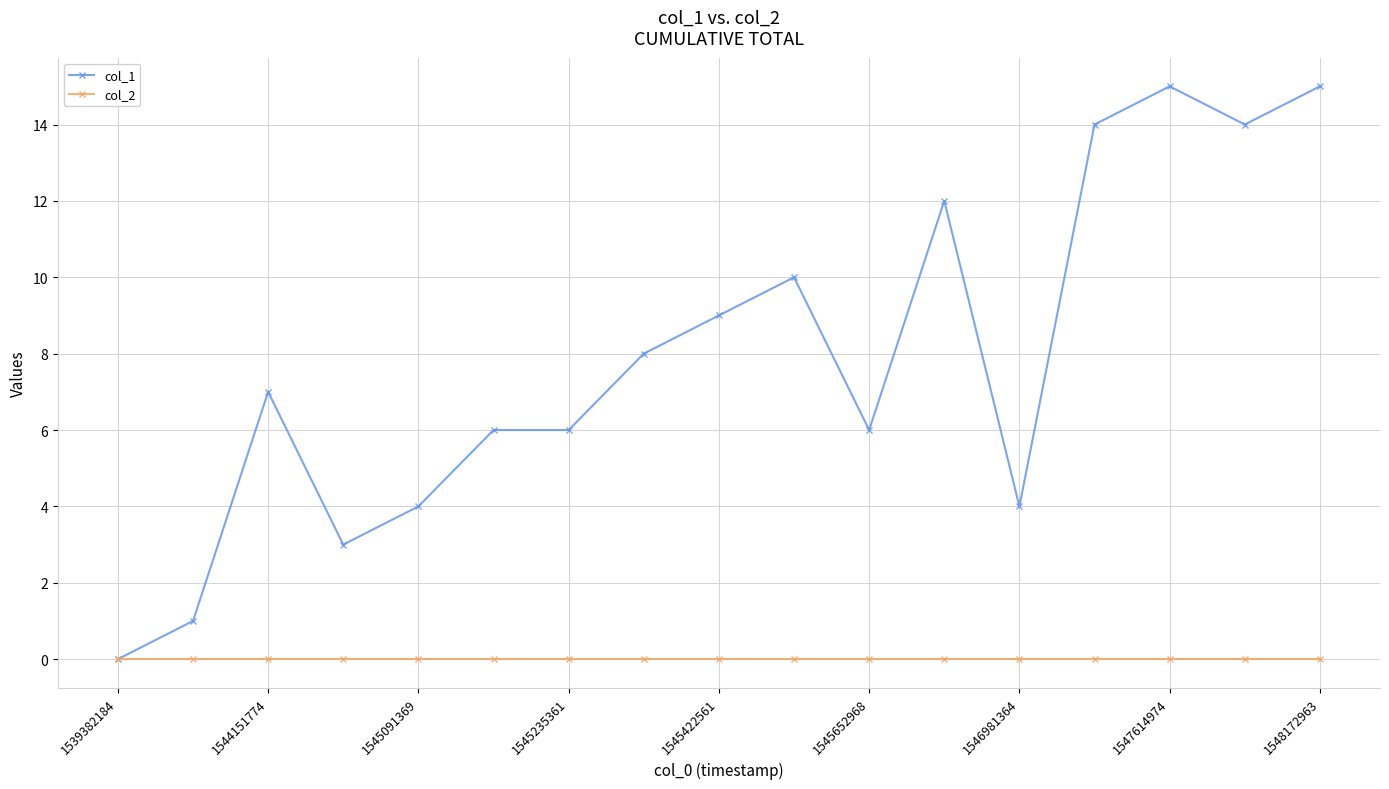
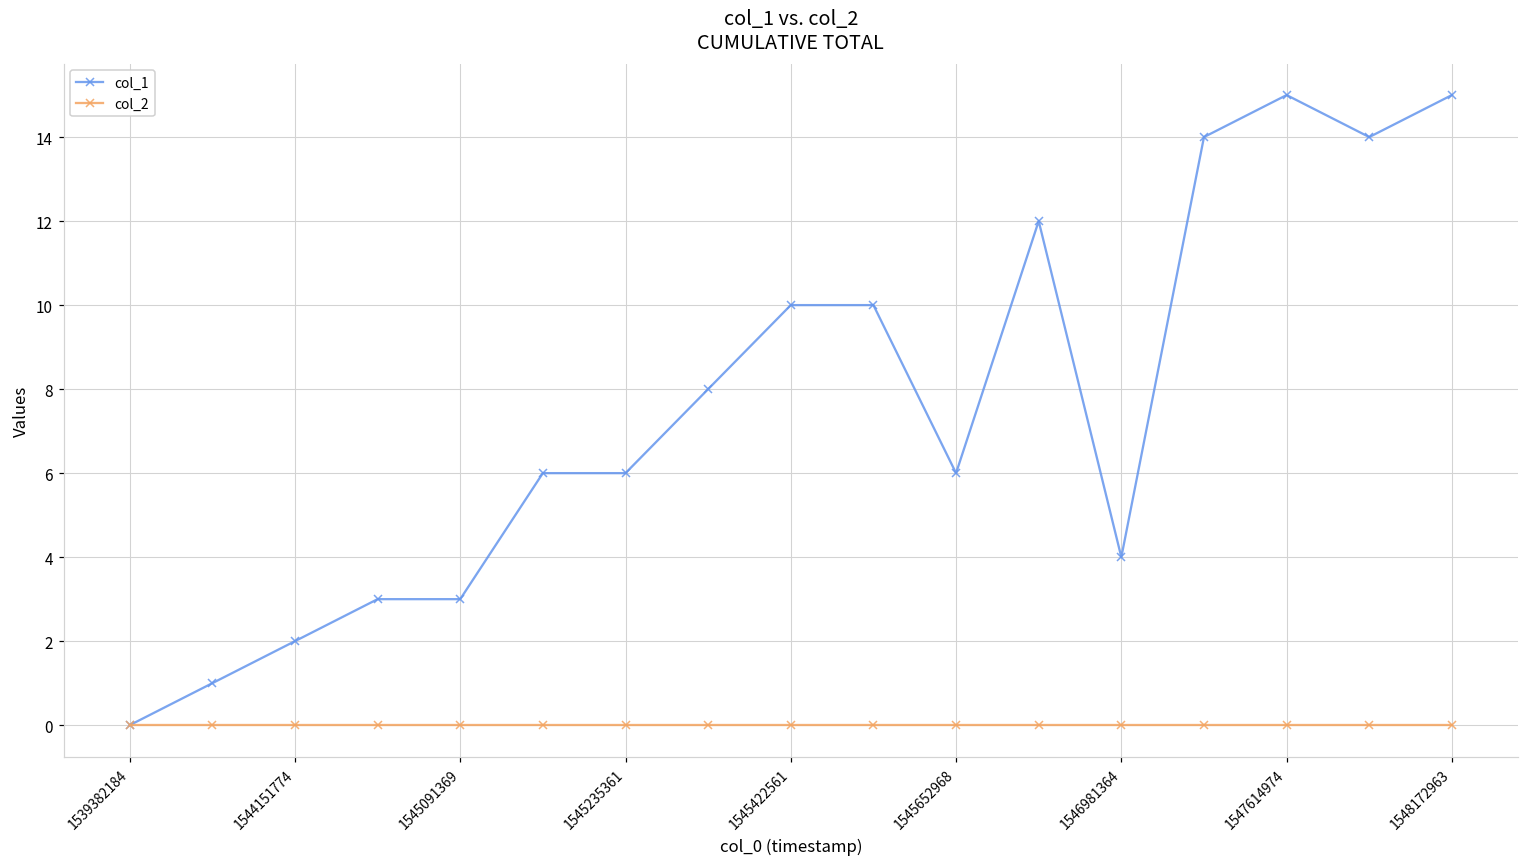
col_1, 1544151774: 7 -> 2
col_1, 1545091369: 4 -> 3
col_1, 1545422561: 9 -> 10
